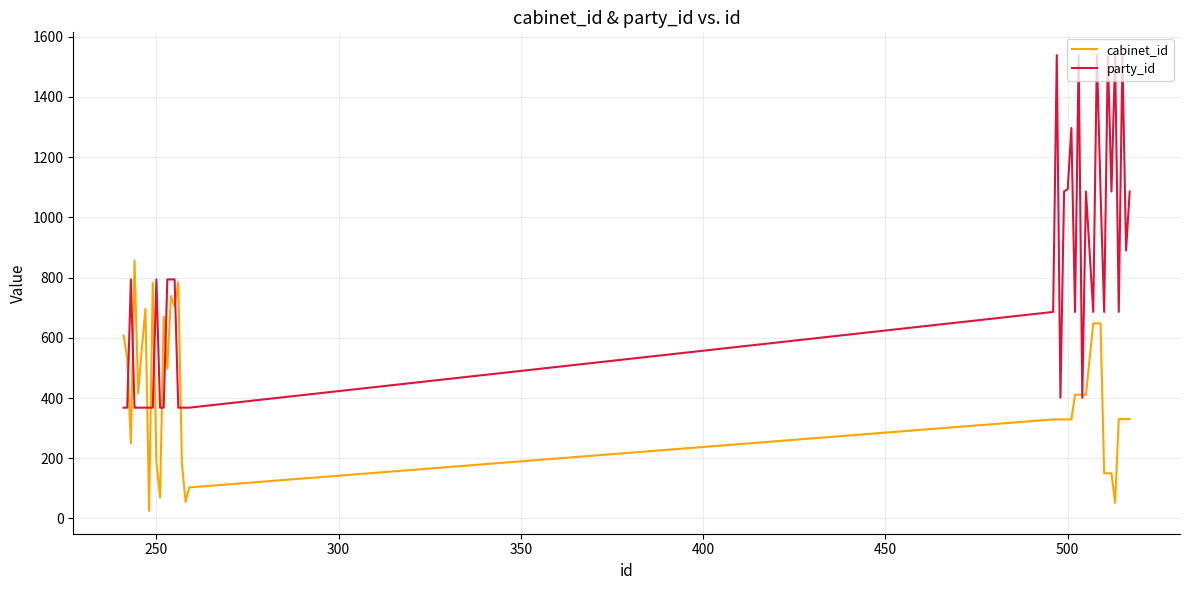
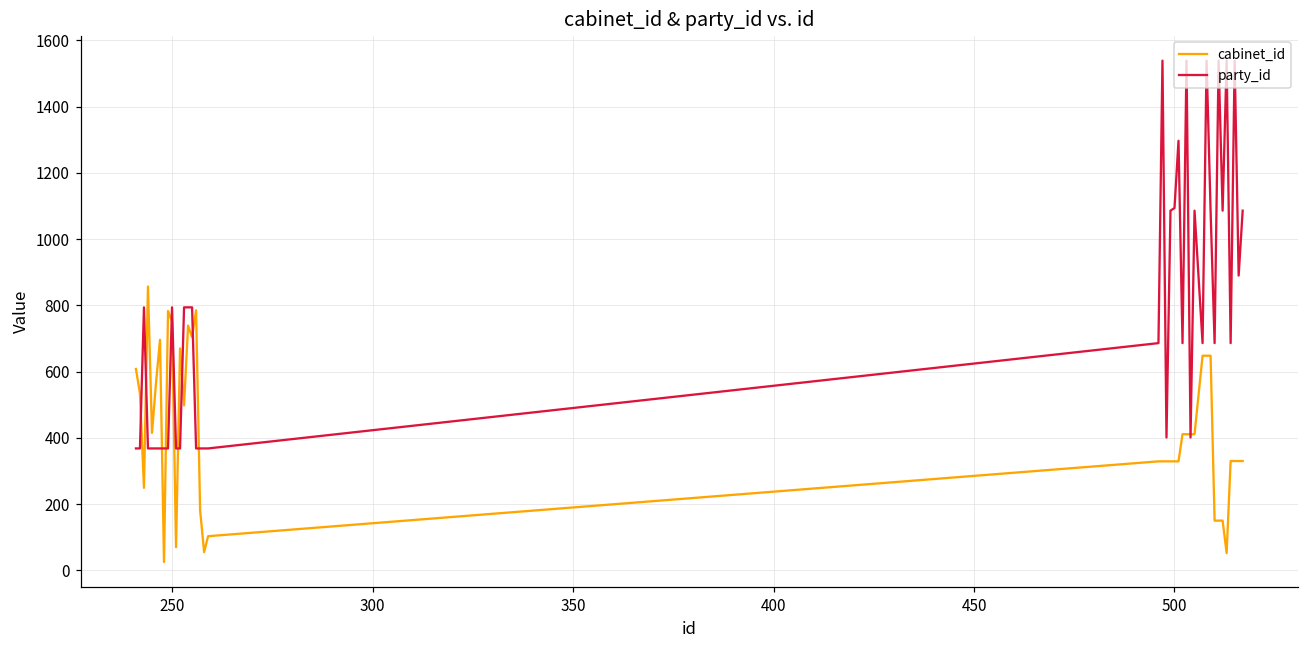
cabinet_id, 250: 190 -> 750
